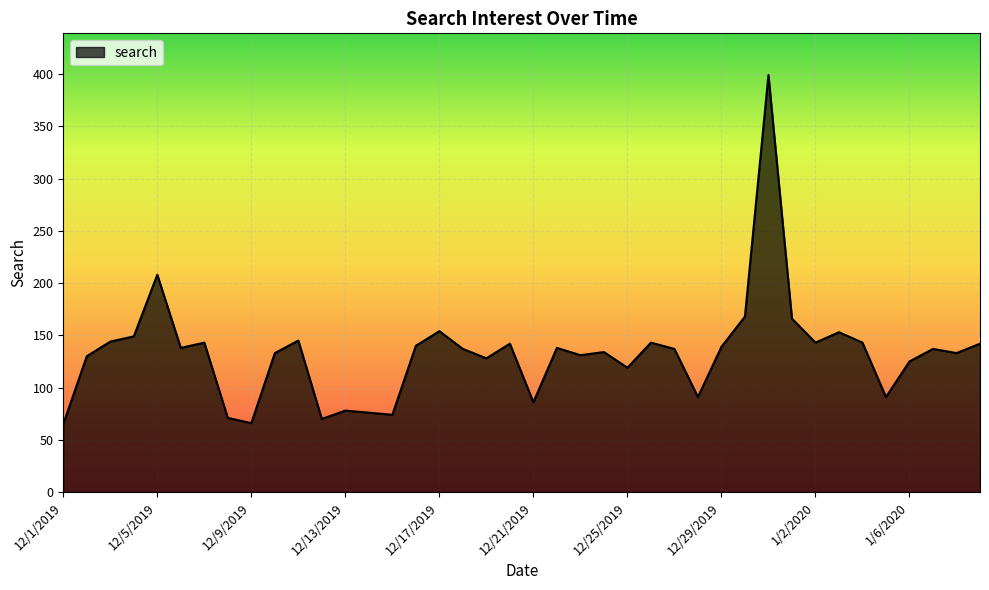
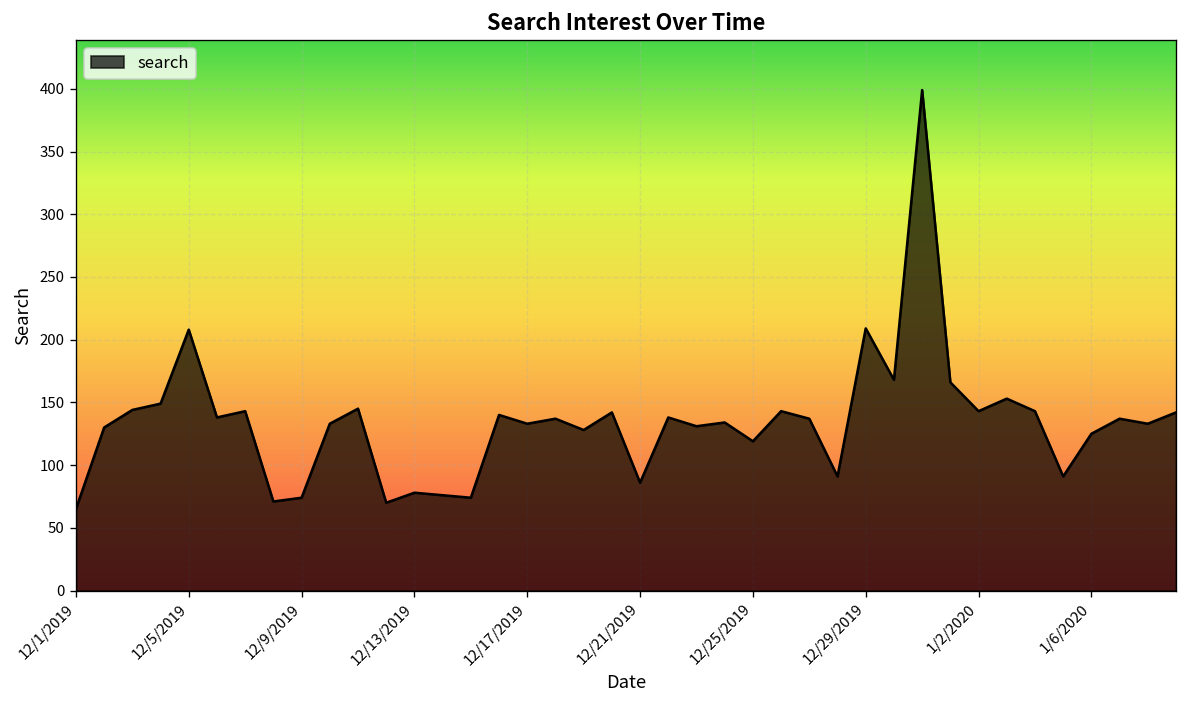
12/9/2019: 66 -> 74
12/17/2019: 154 -> 133
12/29/2019: 139 -> 209
